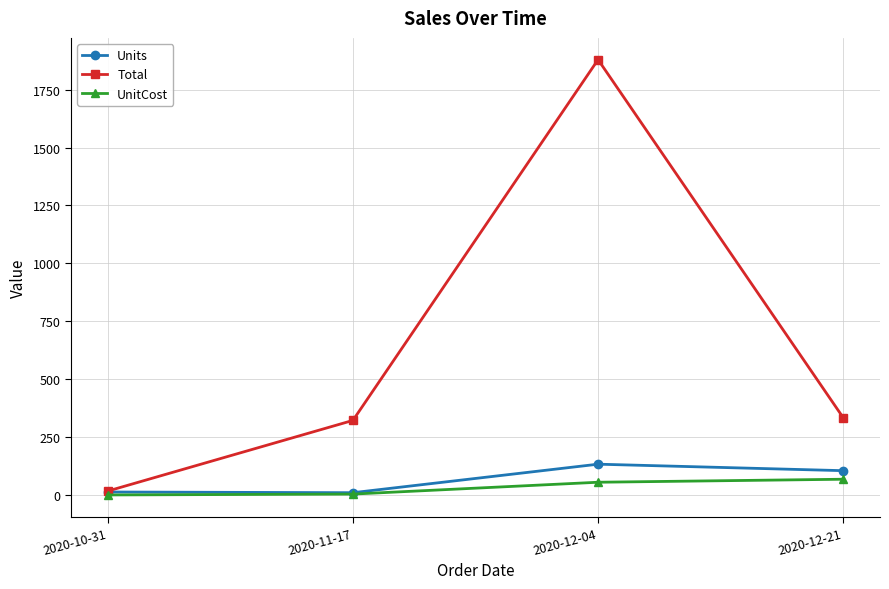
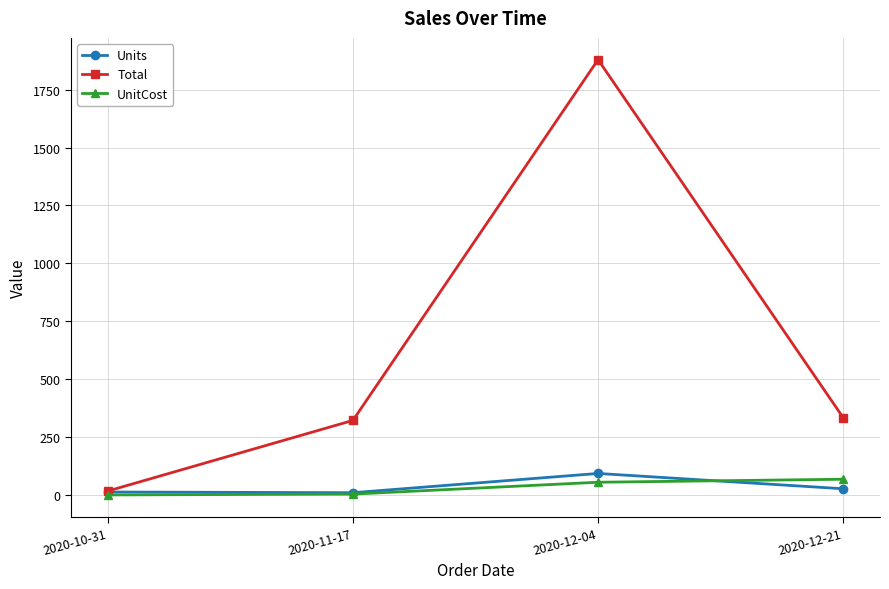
Units, 2020-12-04: 130 -> 90
Units, 2020-12-21: 110 -> 30
